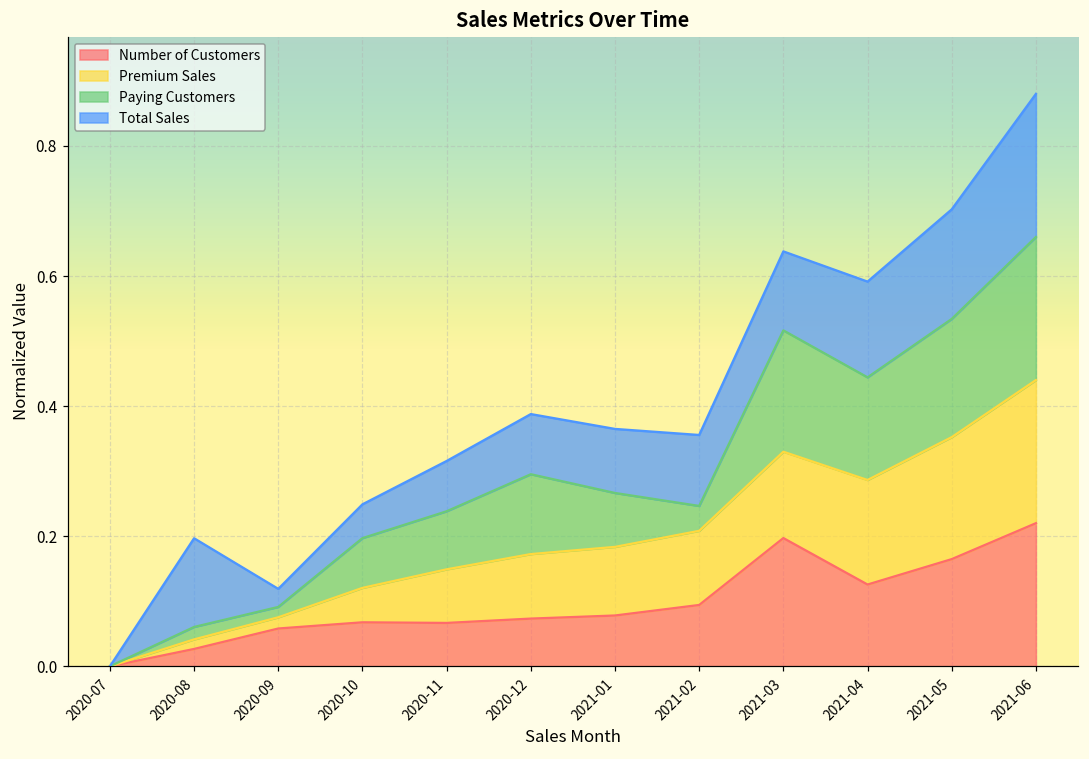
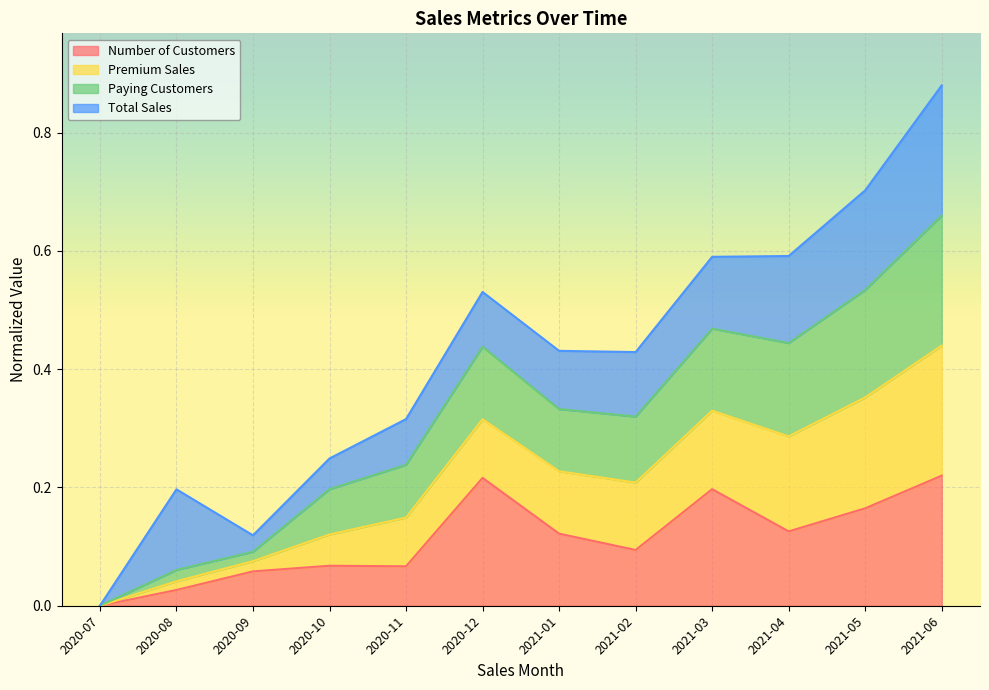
Number of Customers, 2020-12: 0.07 -> 0.22
Number of Customers, 2021-01: 0.08 -> 0.12
Paying Customers, 2021-01: 0.08 -> 0.11
Paying Customers, 2021-02: 0.04 -> 0.11
Paying Customers, 2021-03: 0.19 -> 0.14
